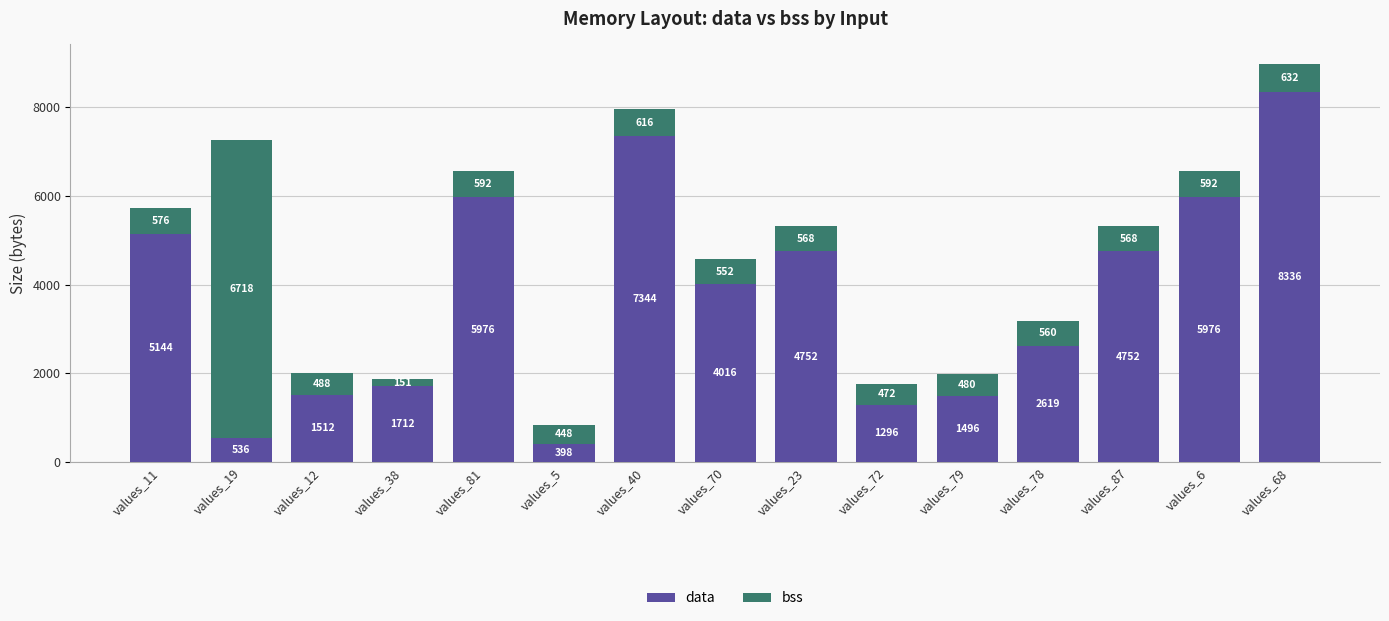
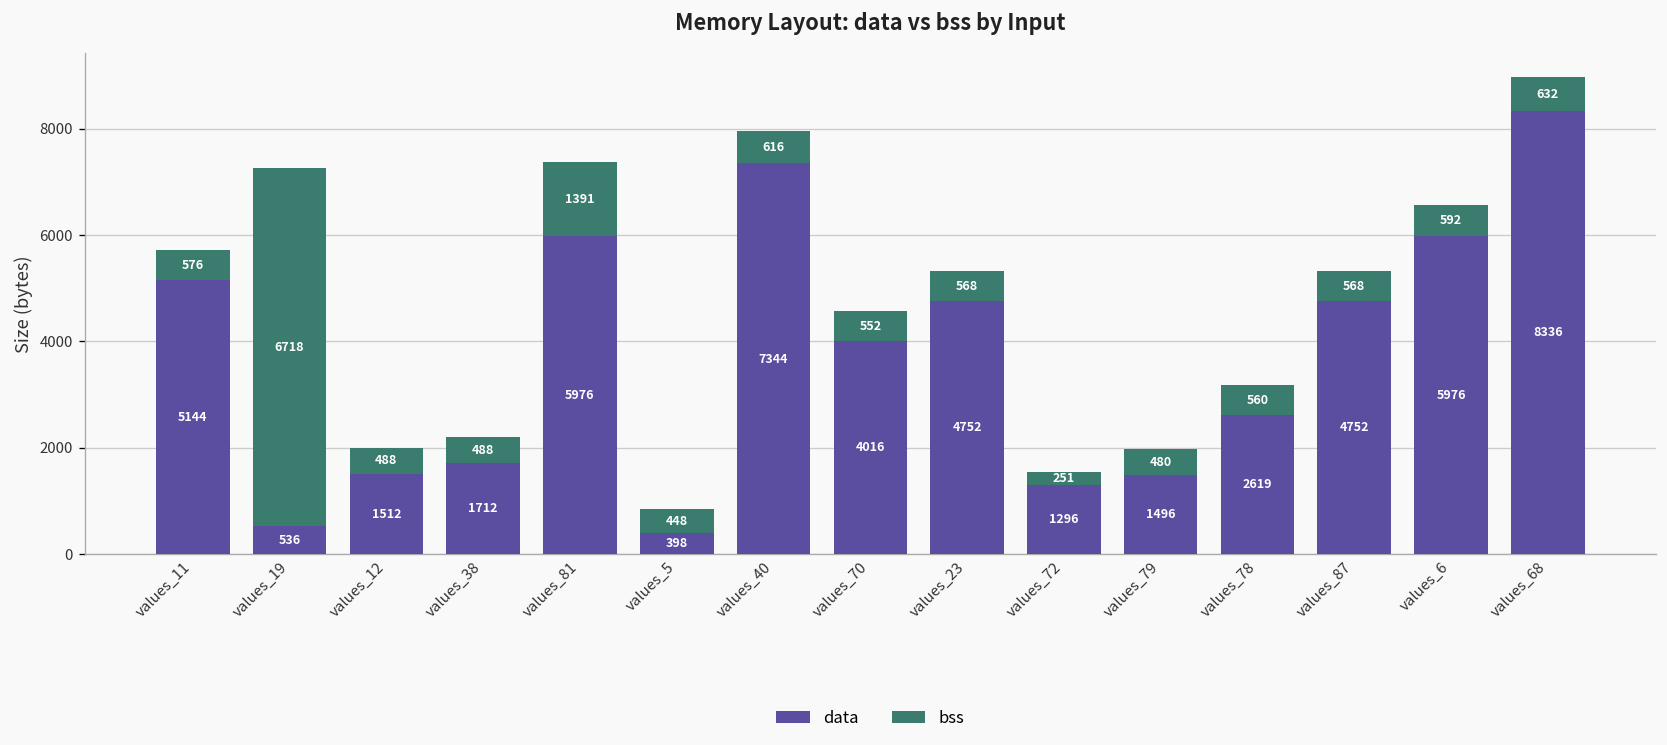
bss, values_38: 151 -> 488
bss, values_81: 592 -> 1391
bss, values_72: 472 -> 251
